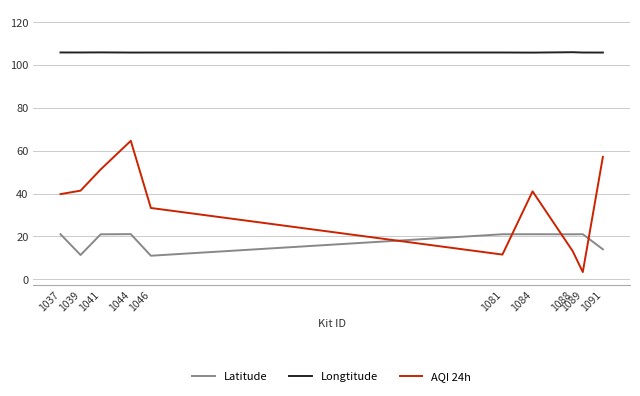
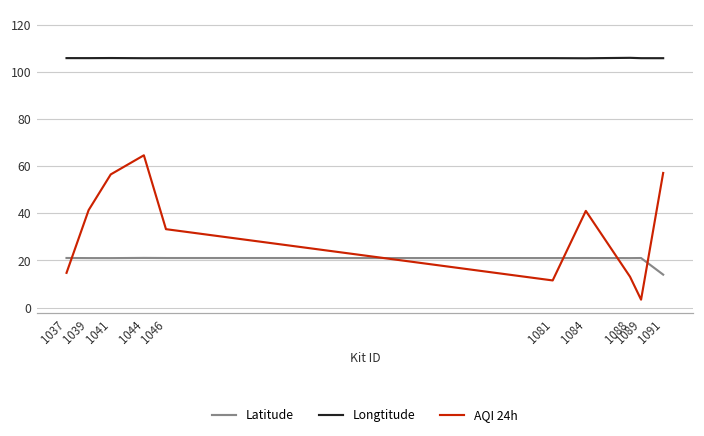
AQI 24h, 1037: 40 -> 15
Latitude, 1039: 11 -> 21
AQI 24h, 1041: 51 -> 56
Latitude, 1046: 11 -> 21
